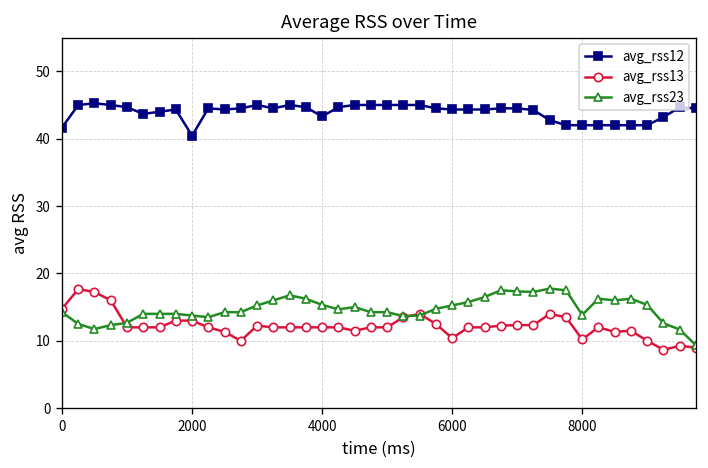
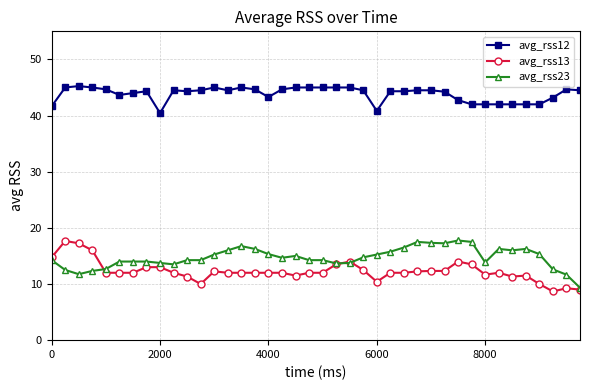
avg_rss12, 6000: 44 -> 41
avg_rss13, 8000: 10 -> 12
